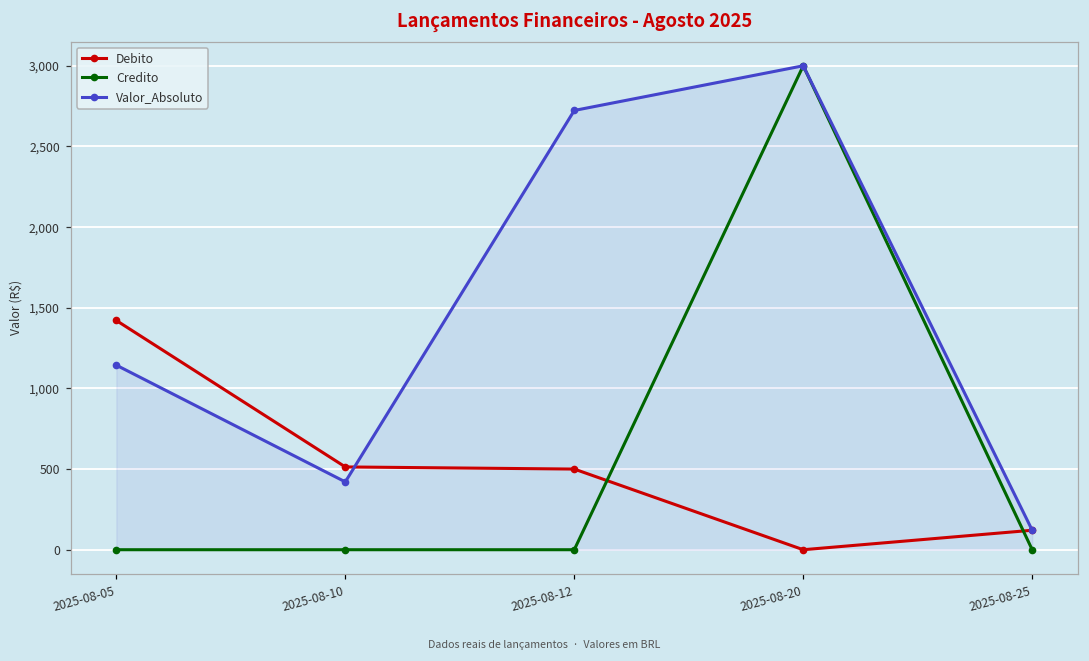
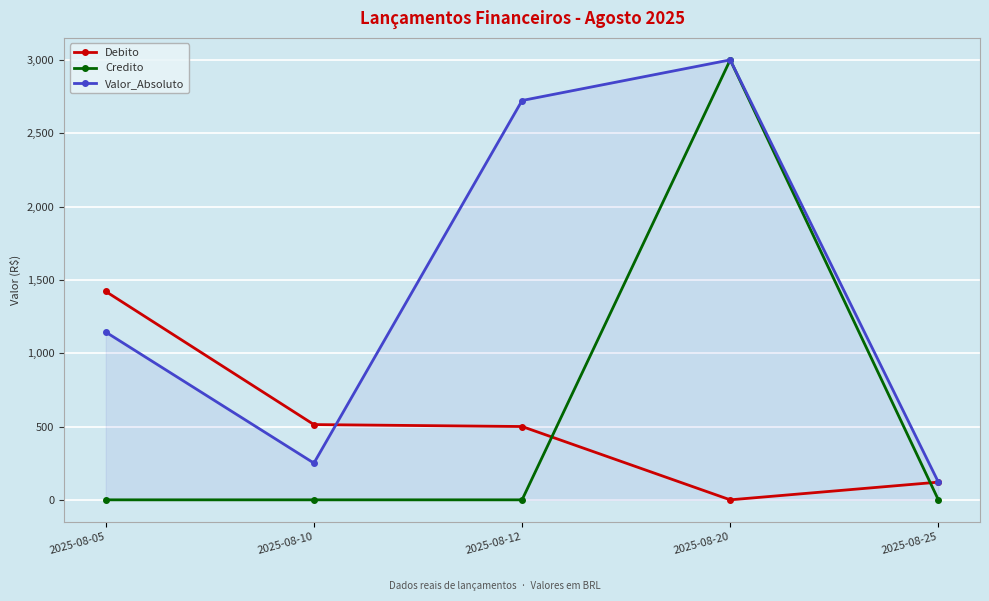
Valor_Absoluto, 2025-08-10: 420 -> 250
